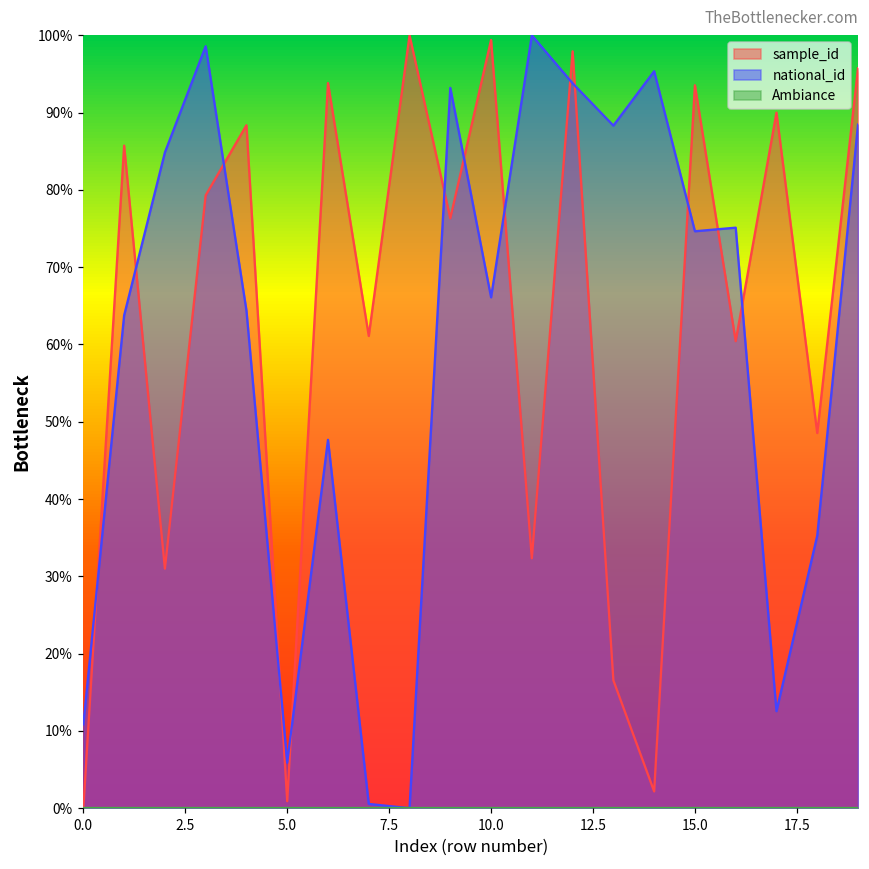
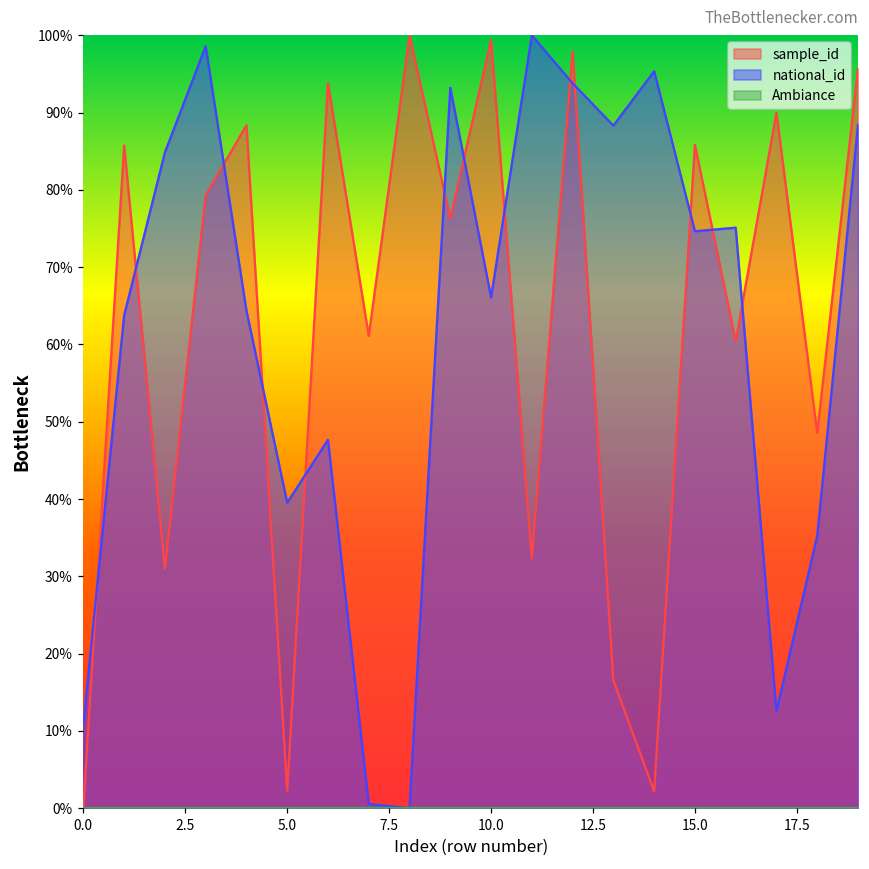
sample_id, 5.0: 1% -> 2%
national_id, 5.0: 6% -> 40%
sample_id, 15.0: 94% -> 86%
